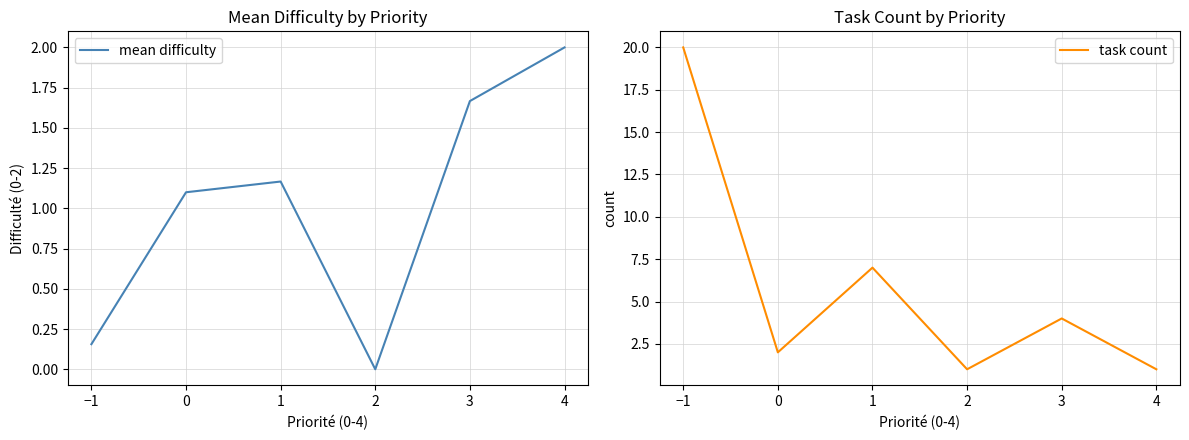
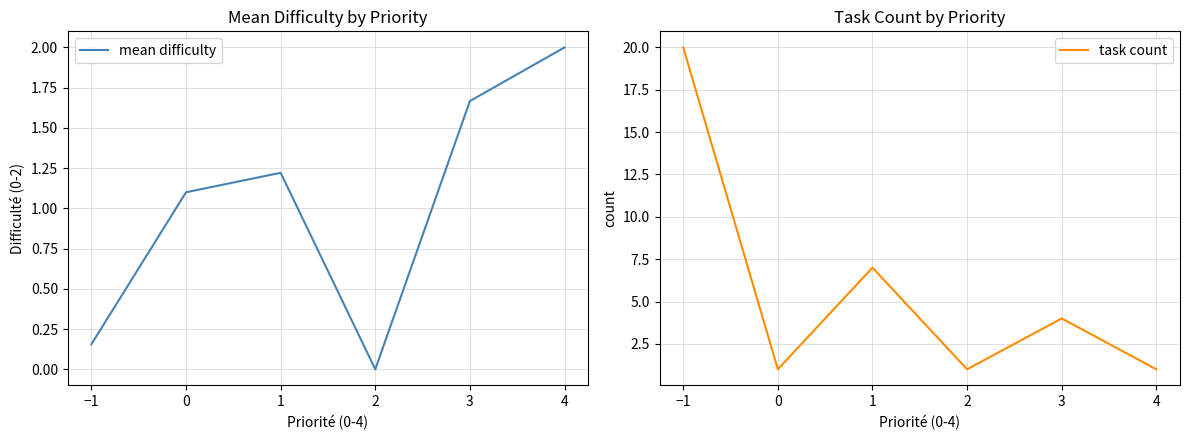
Mean Difficulty by Priority, 1: 1.17 -> 1.22
Task Count by Priority, 0: 2 -> 1
